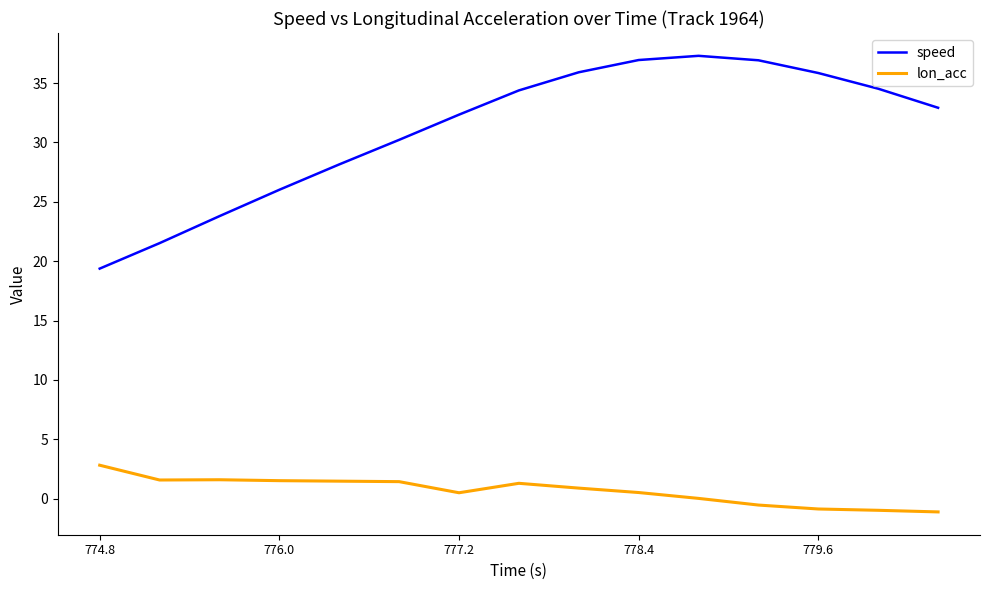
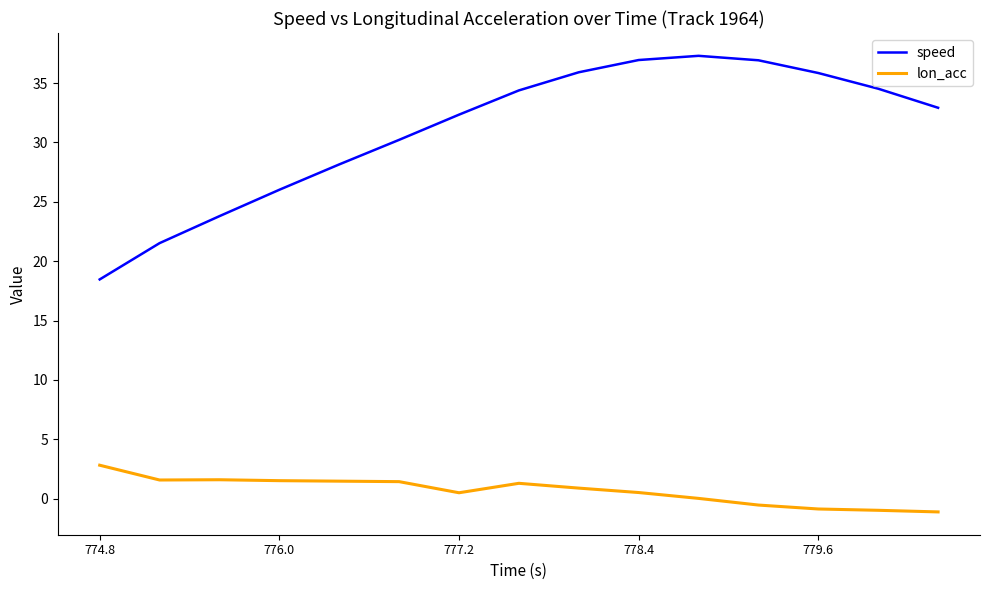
speed, 774.8: 19.4 -> 18.5
